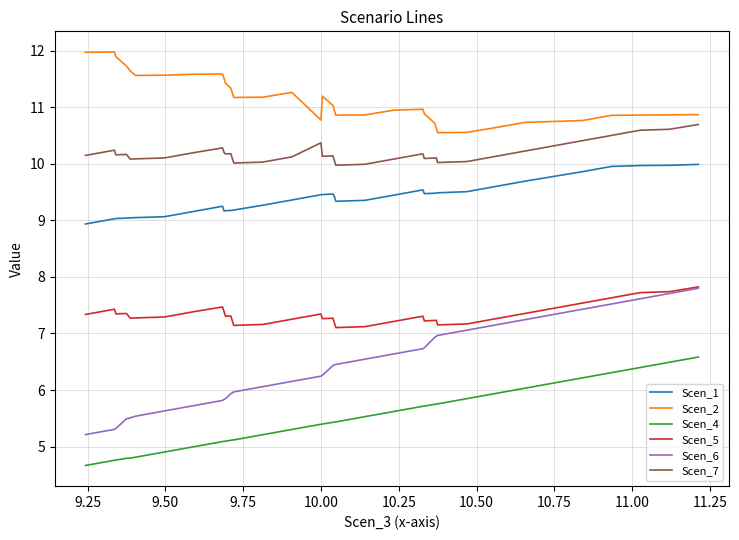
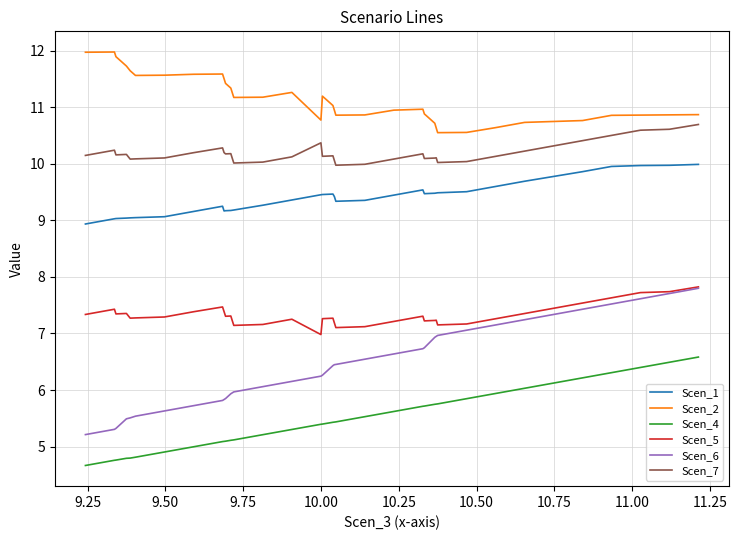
Scen_5, 10.00: 7.3 -> 7.0
